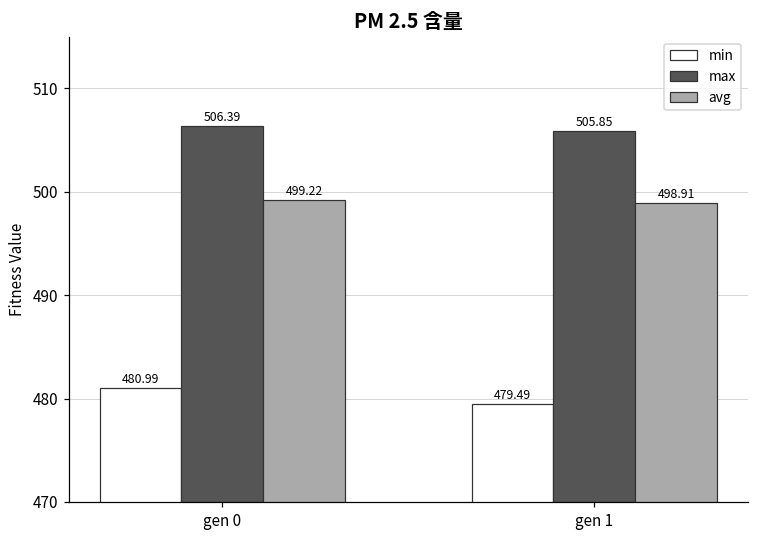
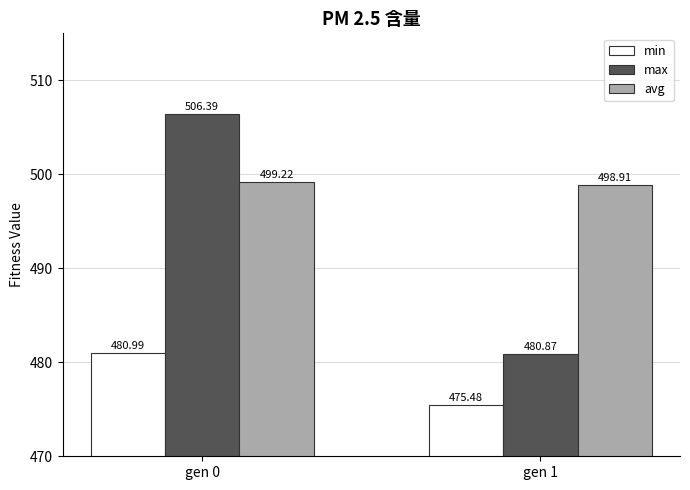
min, gen 1: 479.49 -> 475.48
max, gen 1: 505.85 -> 480.87
